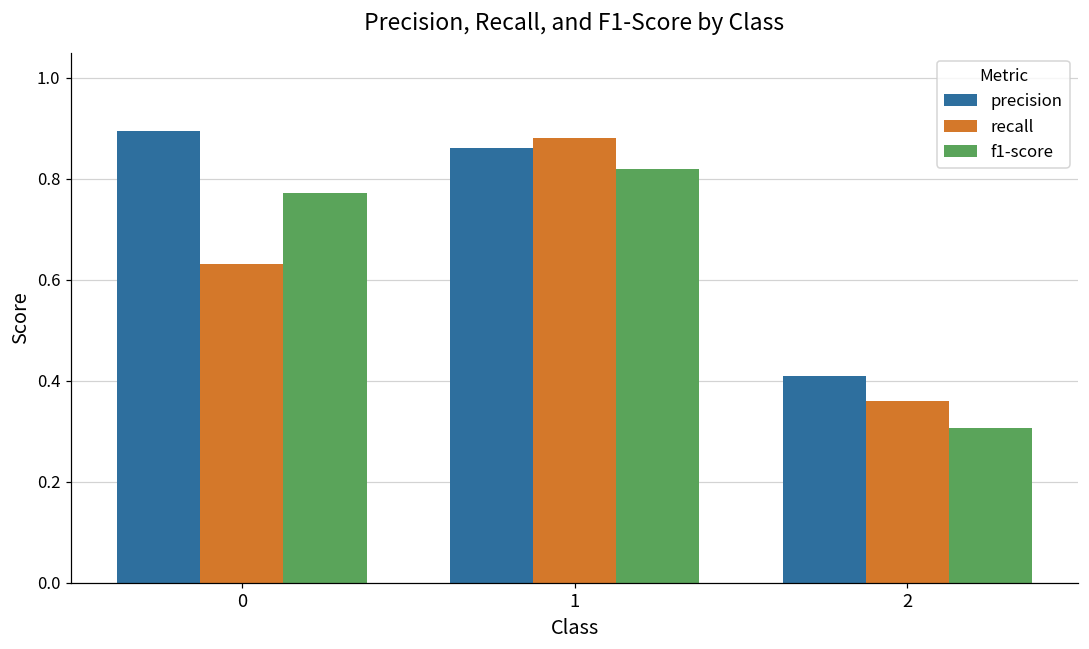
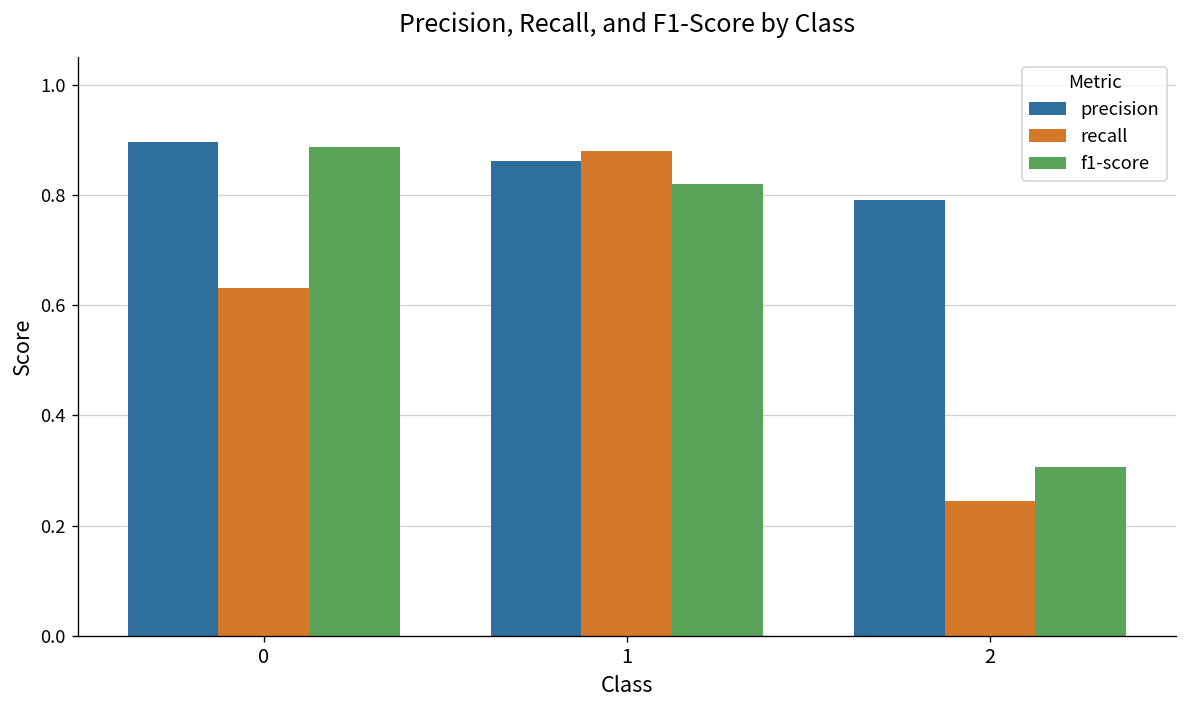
f1-score, 0: 0.77 -> 0.89
precision, 2: 0.41 -> 0.79
recall, 2: 0.36 -> 0.24
